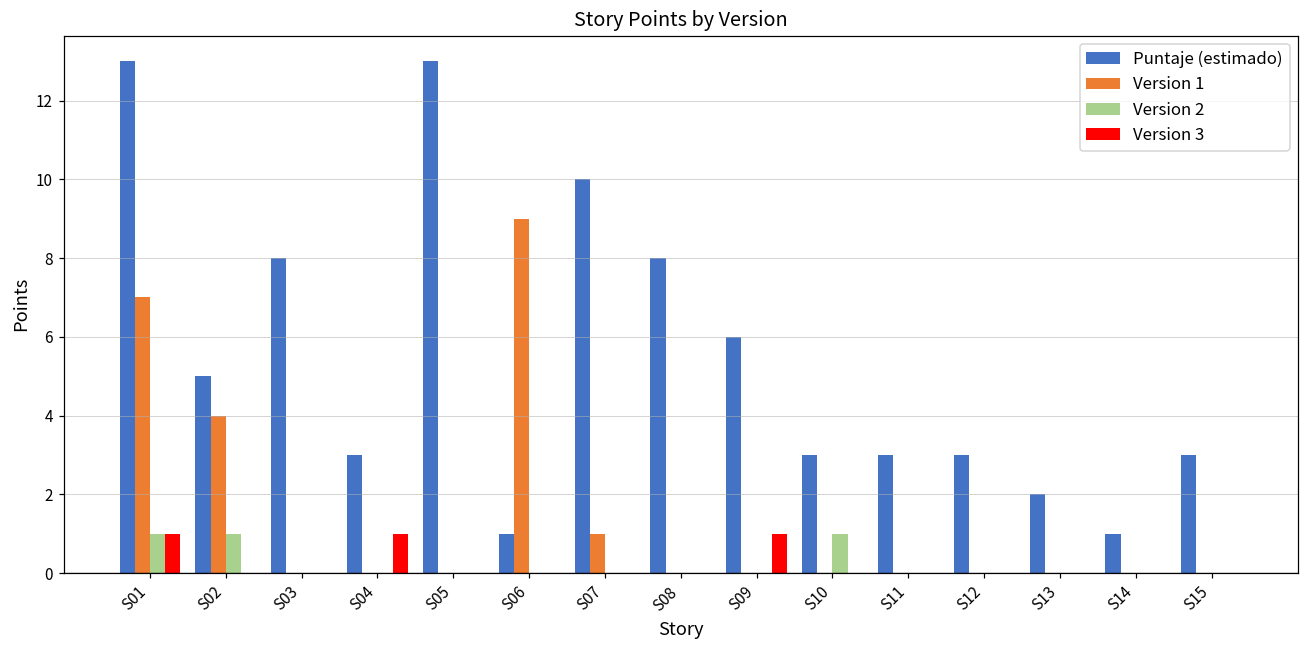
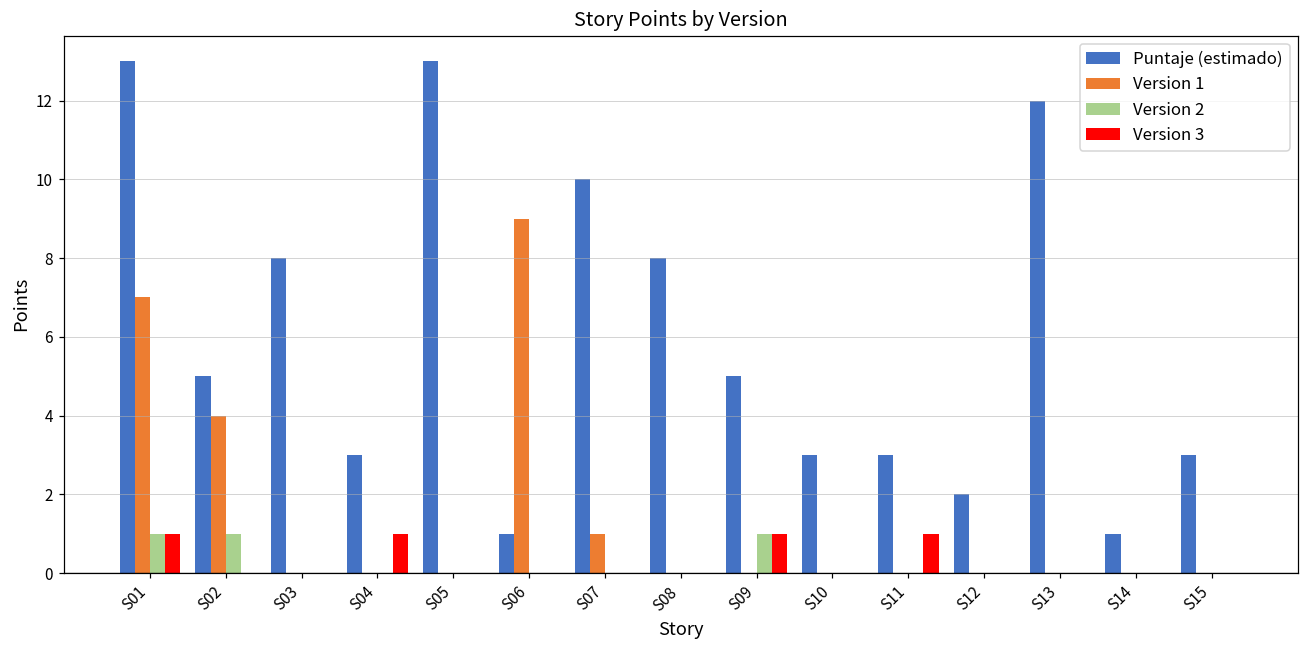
Puntaje (estimado), S09: 6 -> 5
Version 2, S09: 0 -> 1
Version 2, S10: 1 -> 0
Version 3, S11: 0 -> 1
Puntaje (estimado), S12: 3 -> 2
Puntaje (estimado), S13: 2 -> 12
